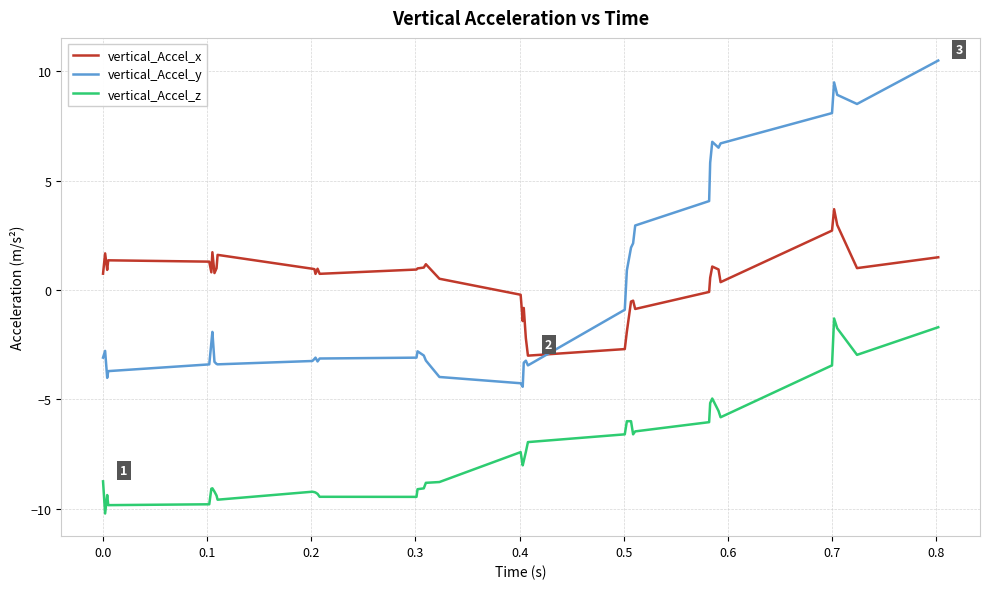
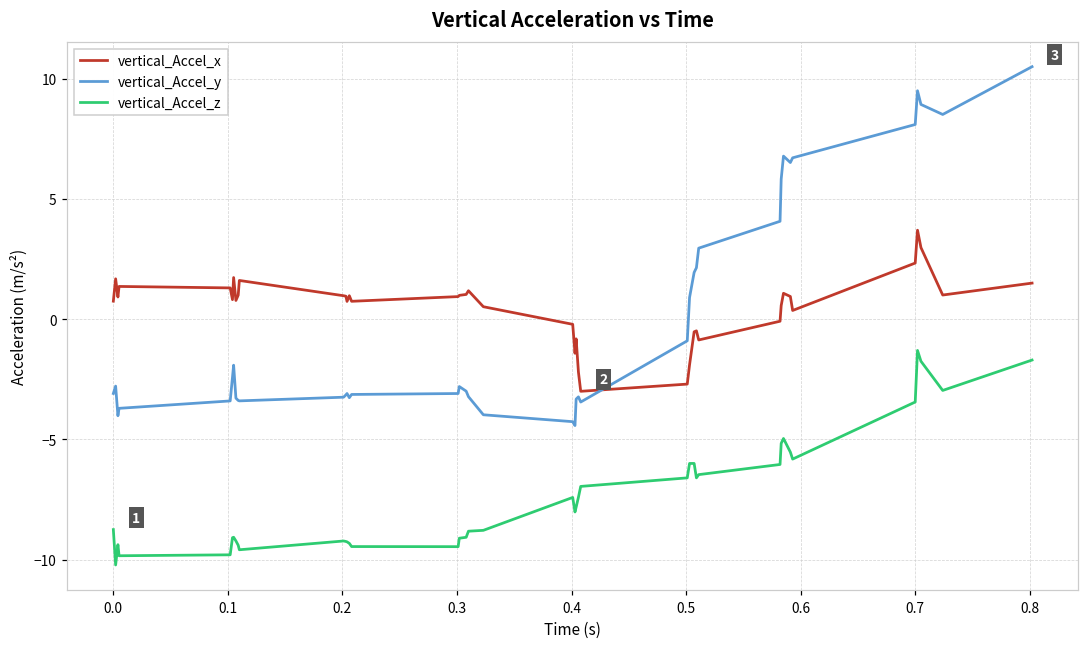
vertical_Accel_x, 0.7: 2.7 -> 2.3
